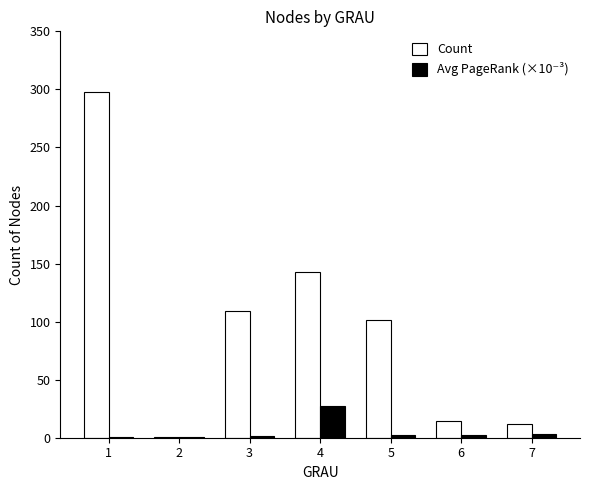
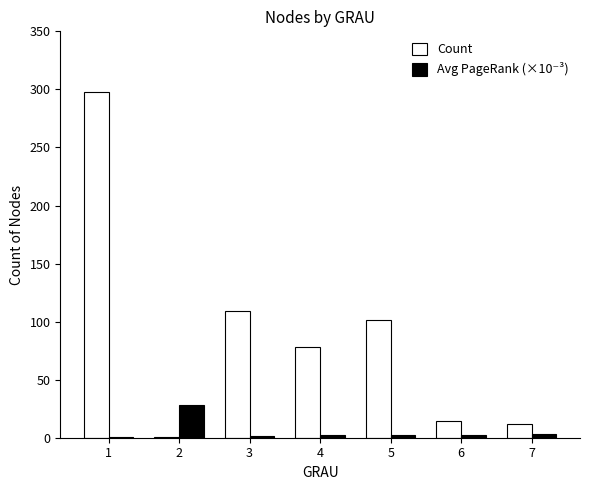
Avg PageRank (×10⁻³), 2: 1 -> 28
Count, 4: 143 -> 78
Avg PageRank (×10⁻³), 4: 27 -> 2
